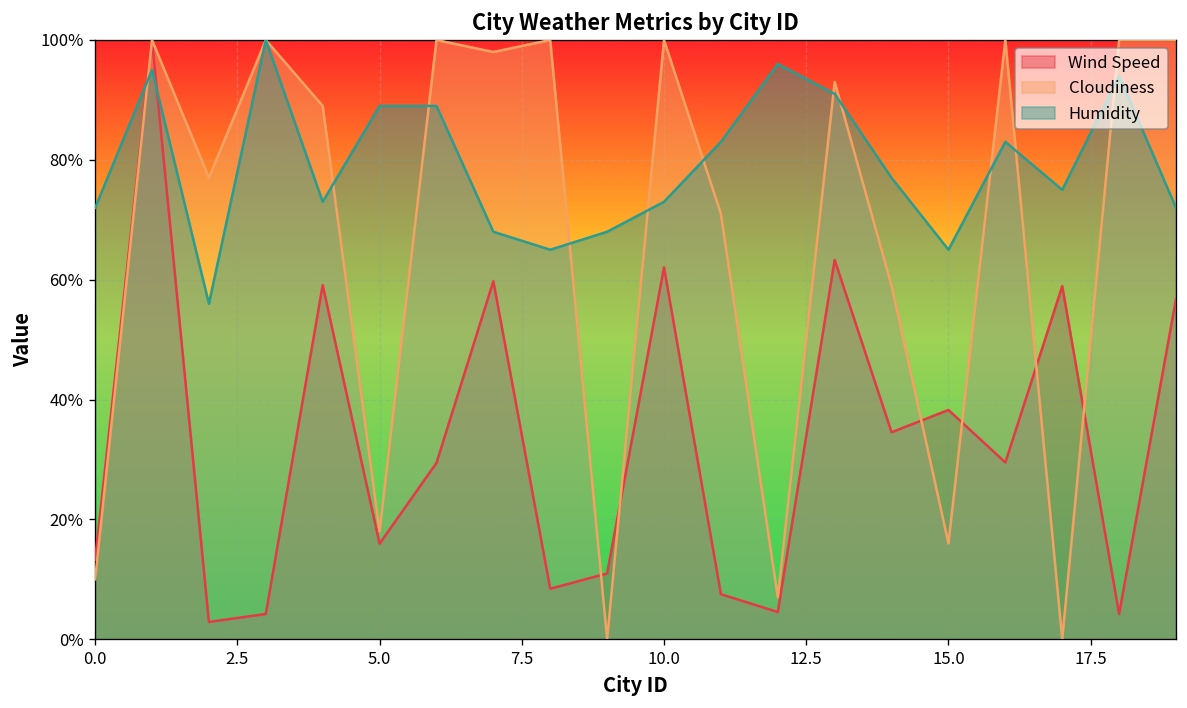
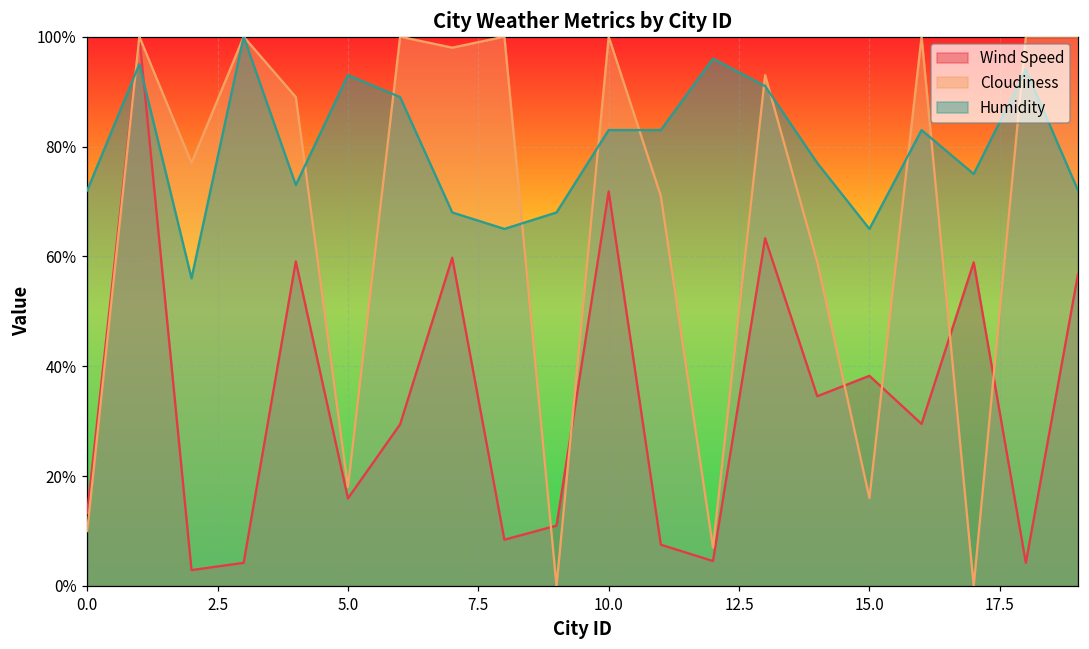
Humidity, 5.0: 89% -> 93%
Wind Speed, 10.0: 62% -> 72%
Humidity, 10.0: 73% -> 83%
